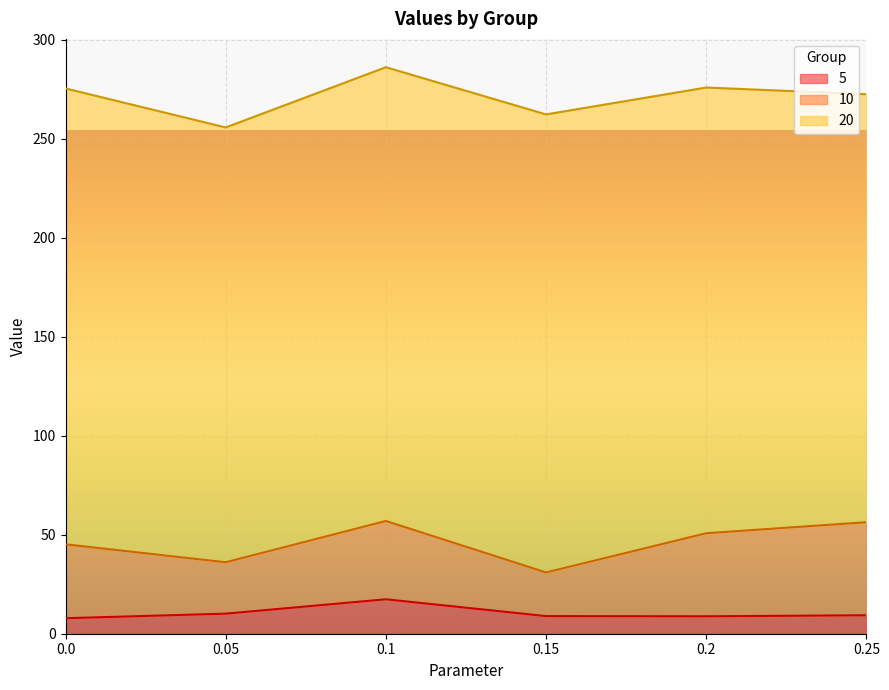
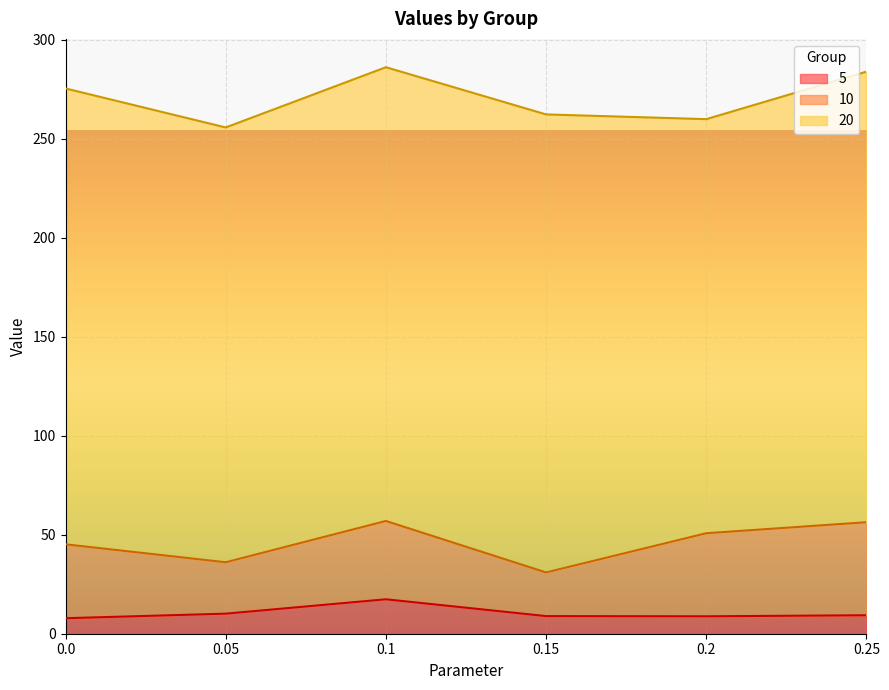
20, 0.2: 225 -> 209
20, 0.25: 216 -> 228
